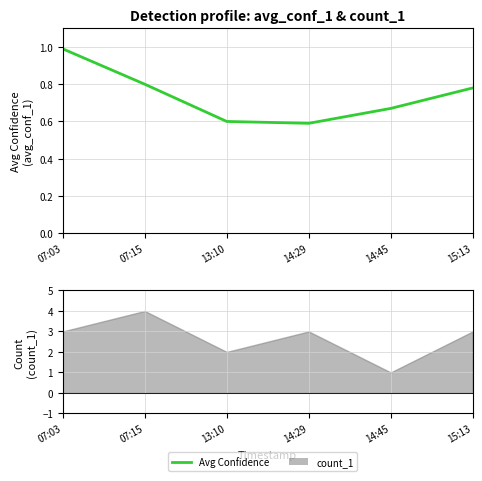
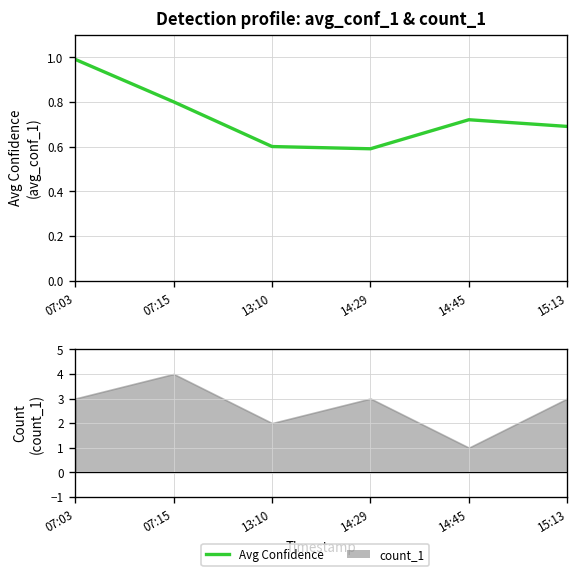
Detection profile: avg_conf_1 & count_1, 14:45: 0.67 -> 0.72
Detection profile: avg_conf_1 & count_1, 15:13: 0.78 -> 0.69
